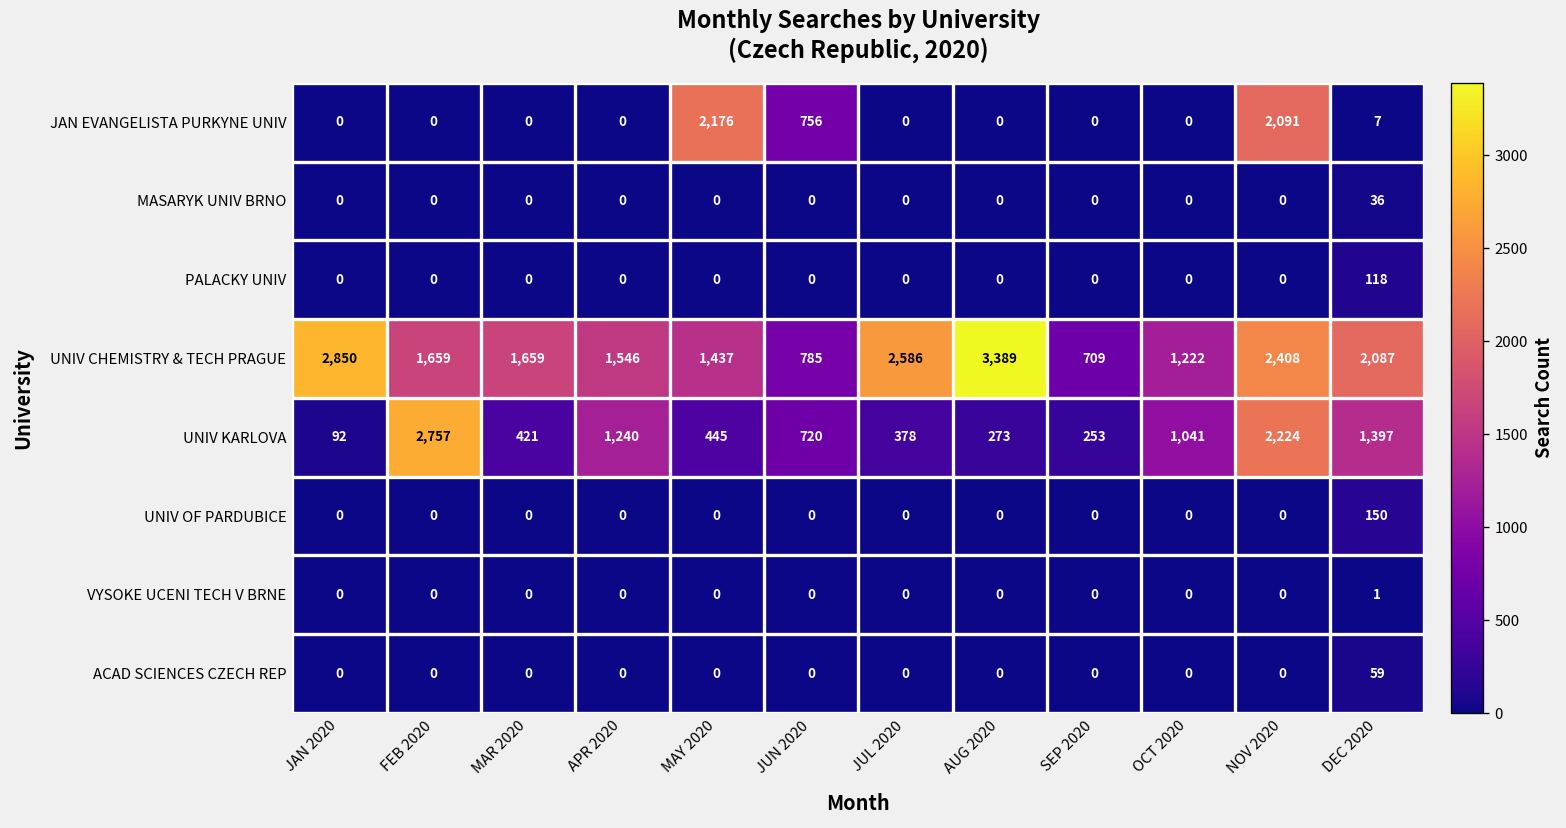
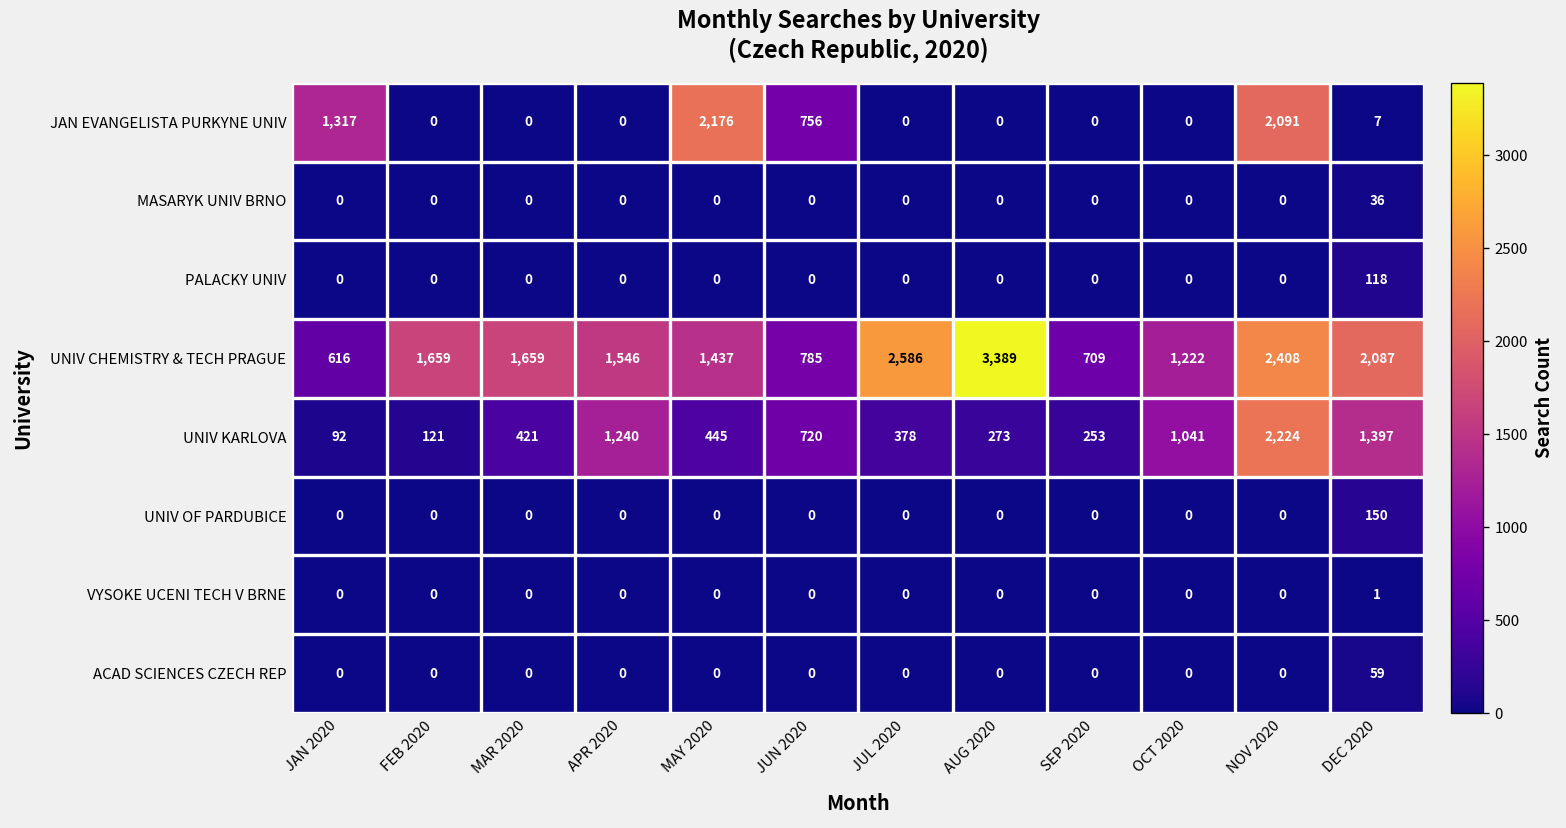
JAN EVANGELISTA PURKYNE UNIV, JAN 2020: 0 -> 1,317
UNIV CHEMISTRY & TECH PRAGUE, JAN 2020: 2,850 -> 616
UNIV KARLOVA, FEB 2020: 2,757 -> 121
